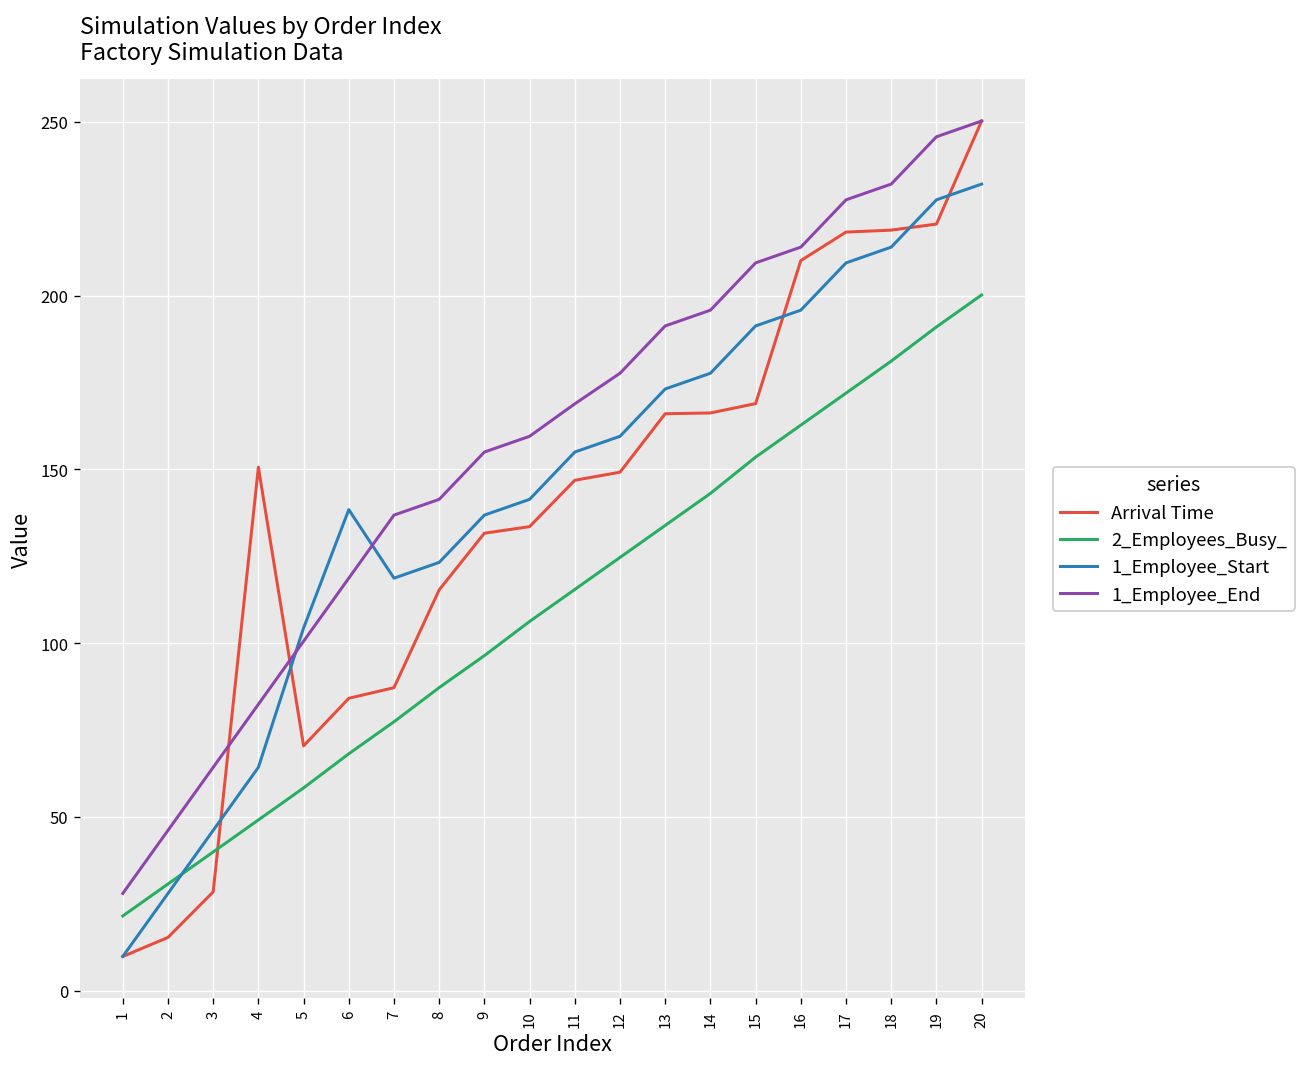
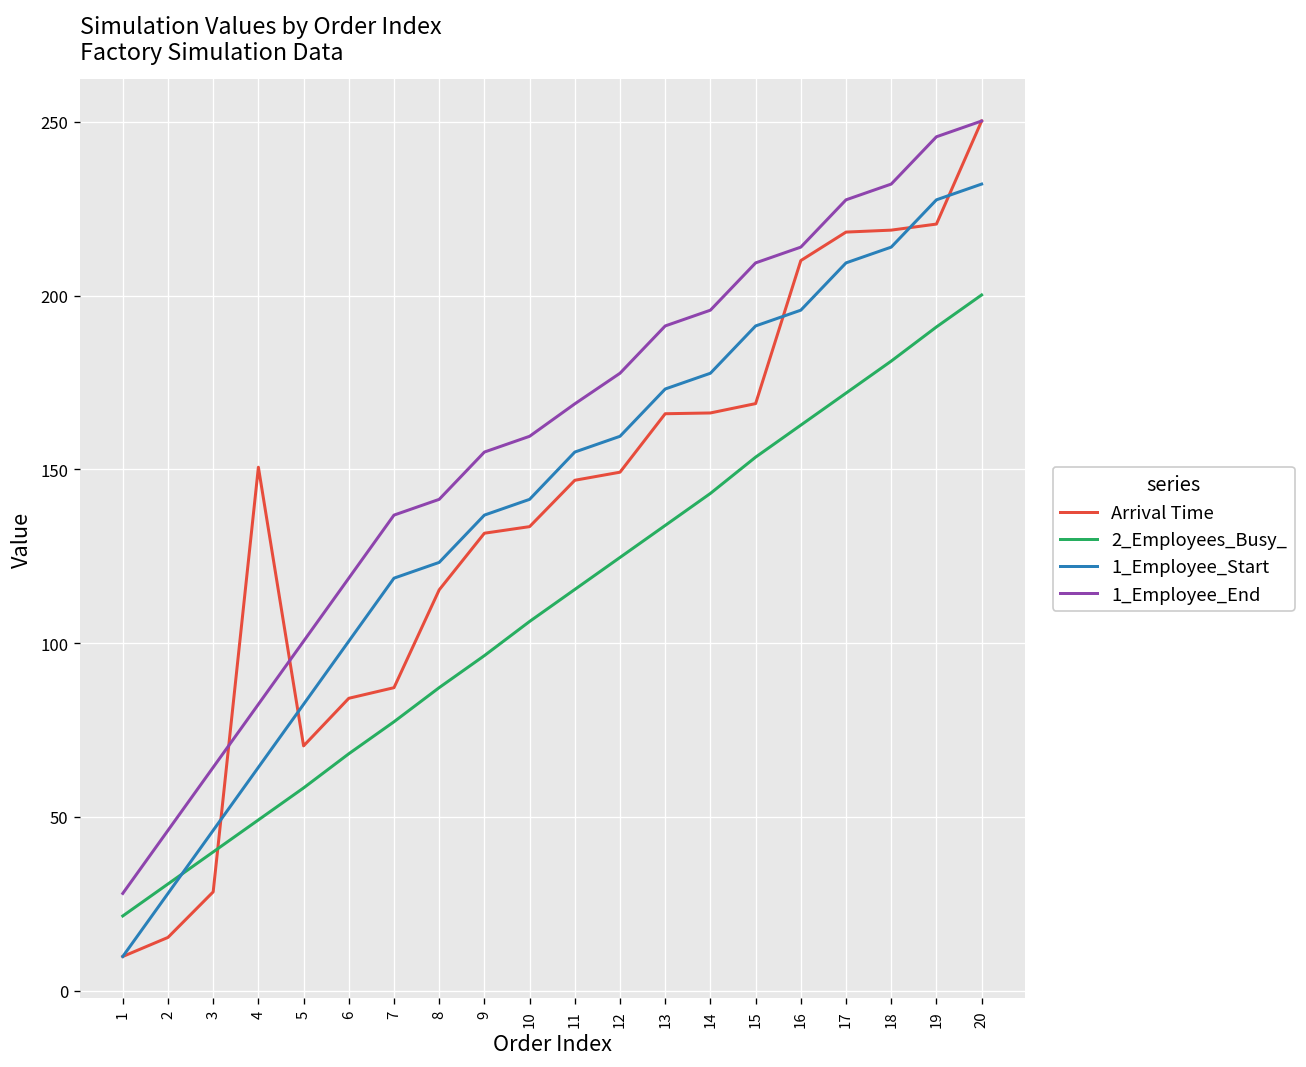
1_Employee_Start, 5: 104 -> 82
1_Employee_Start, 6: 138 -> 101
